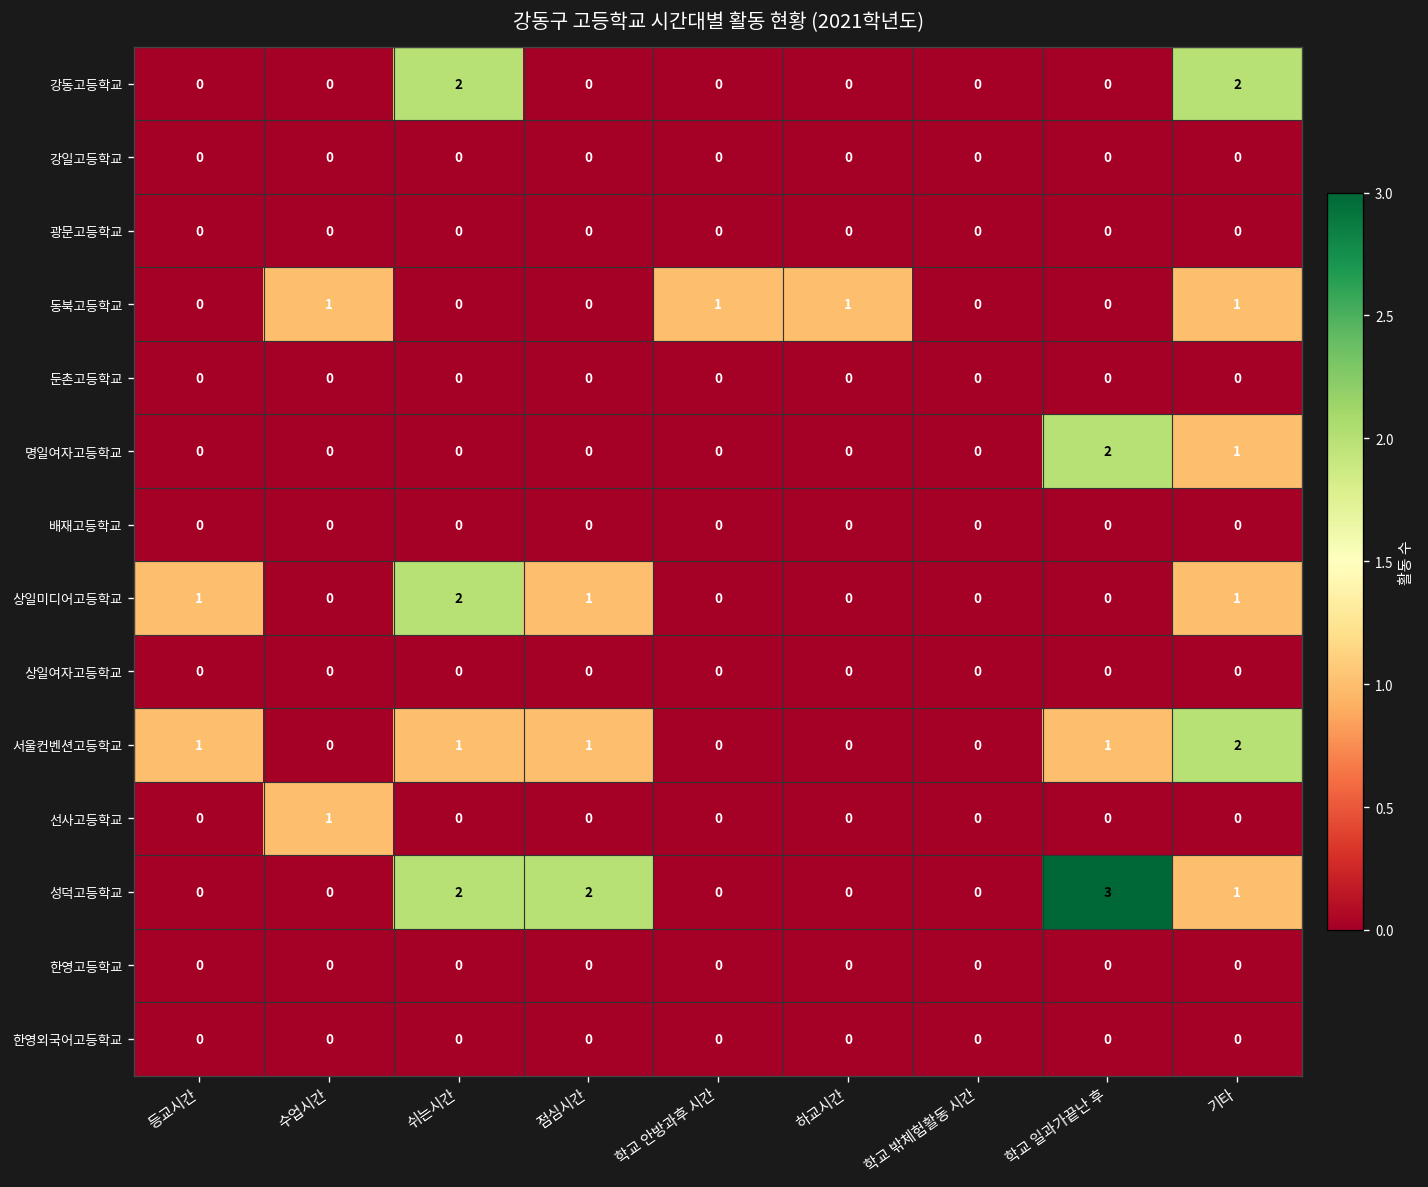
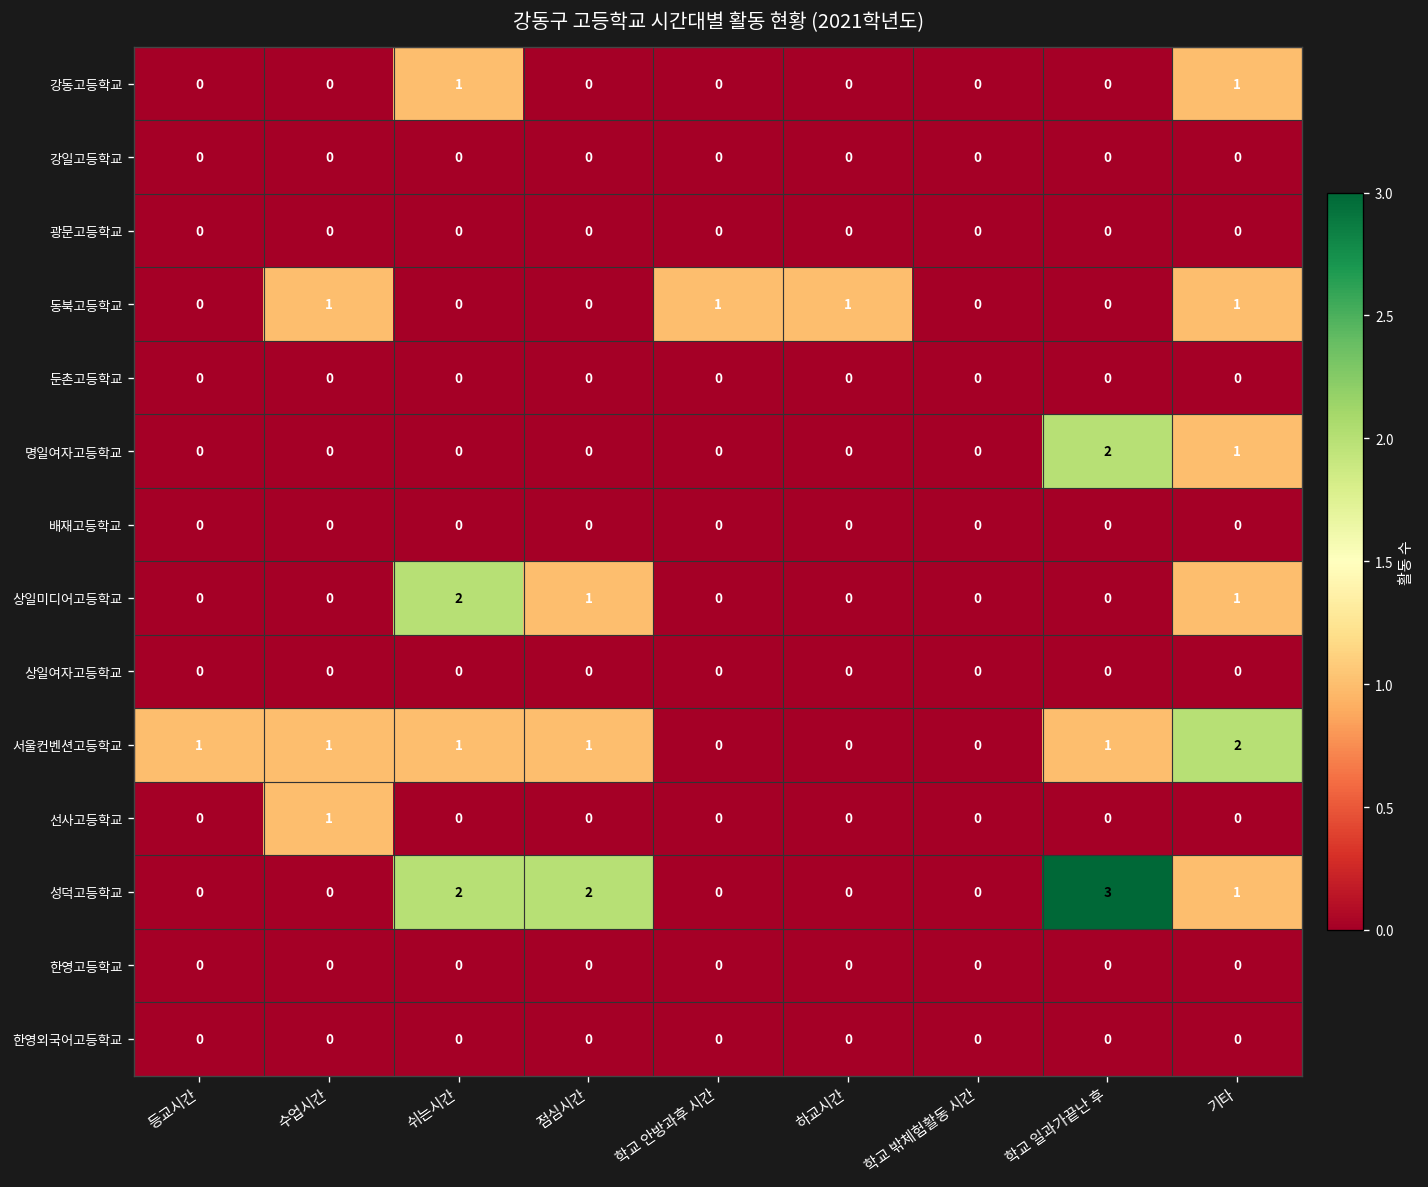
강동고등학교, 쉬는시간: 2 -> 1
강동고등학교, 기타: 2 -> 1
상일미디어고등학교, 등교시간: 1 -> 0
서울컨벤션고등학교, 수업시간: 0 -> 1
